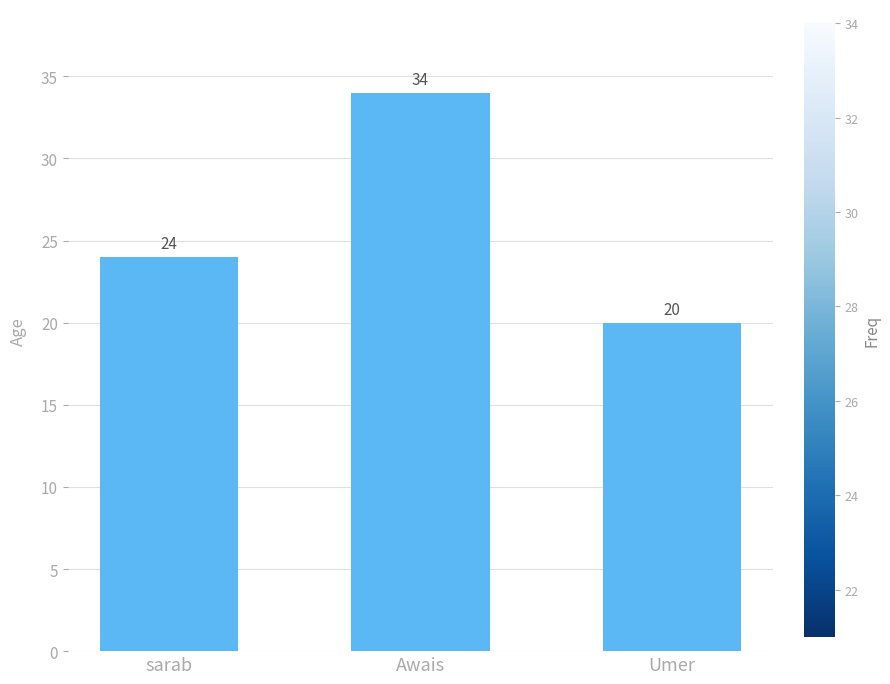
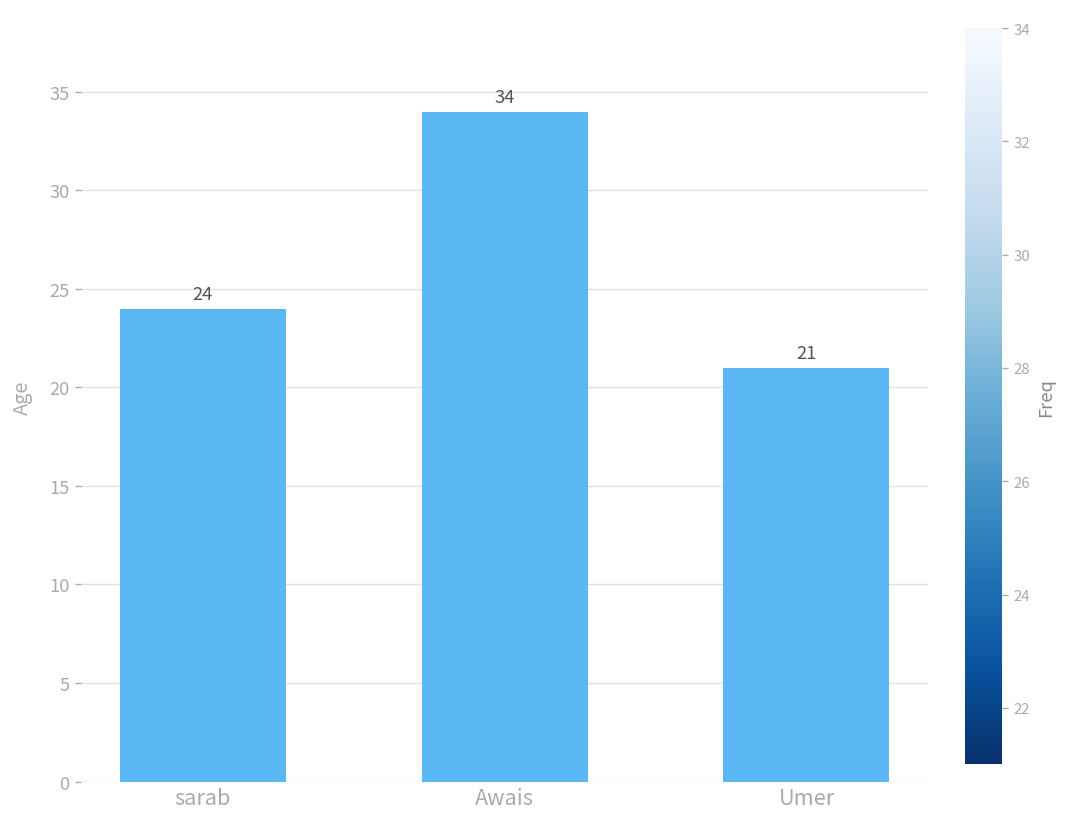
Umer: 20 -> 21
